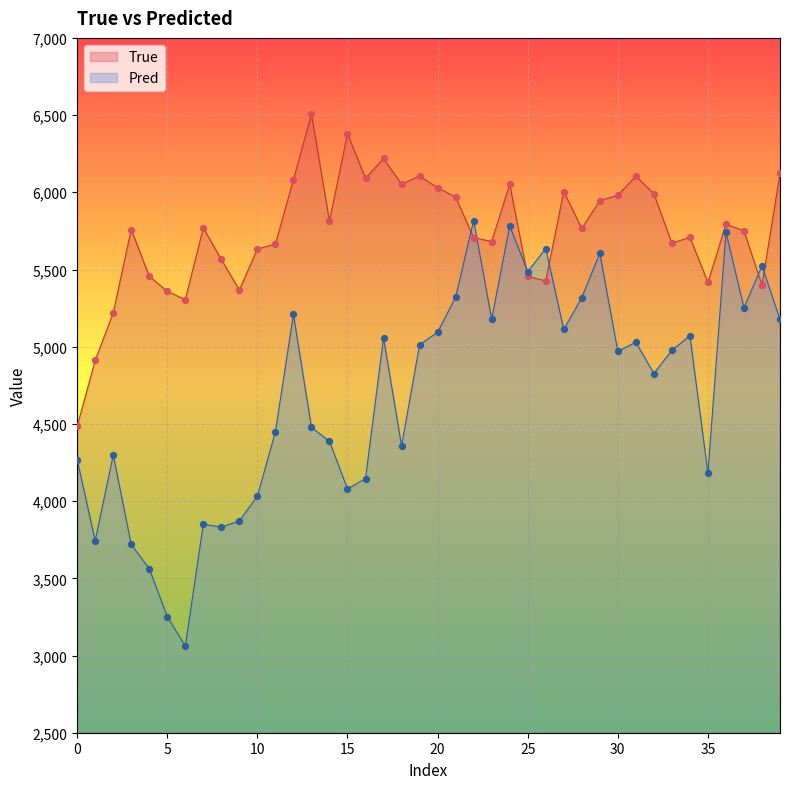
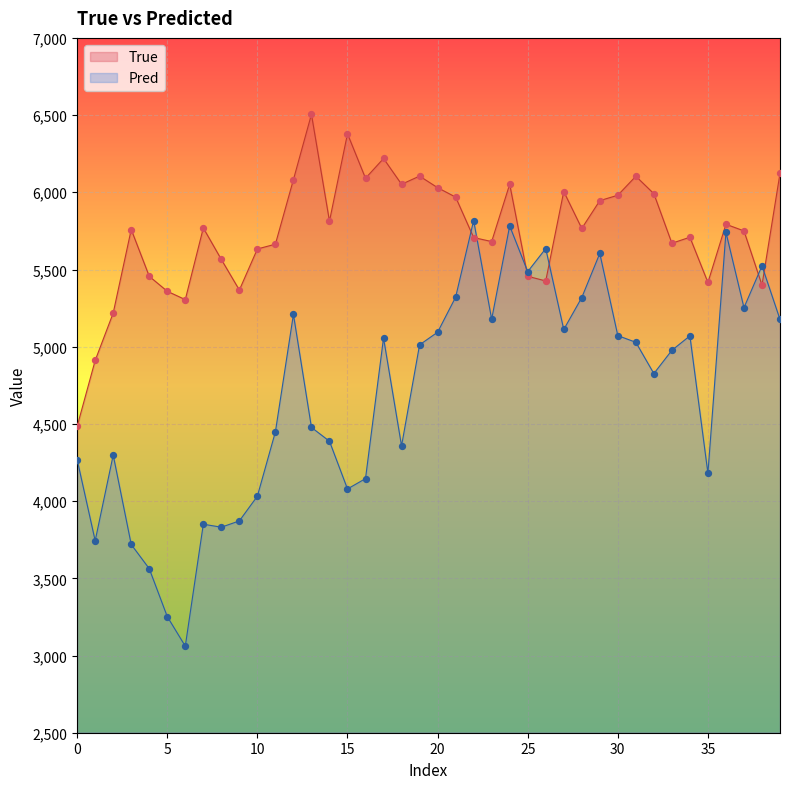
Pred, 30: 4,970 -> 5,070
